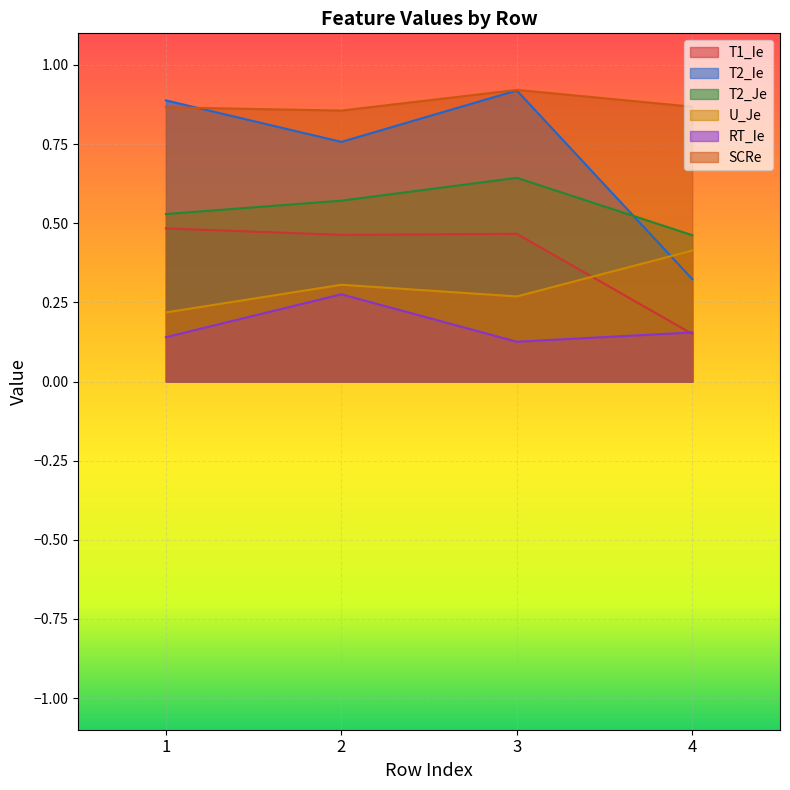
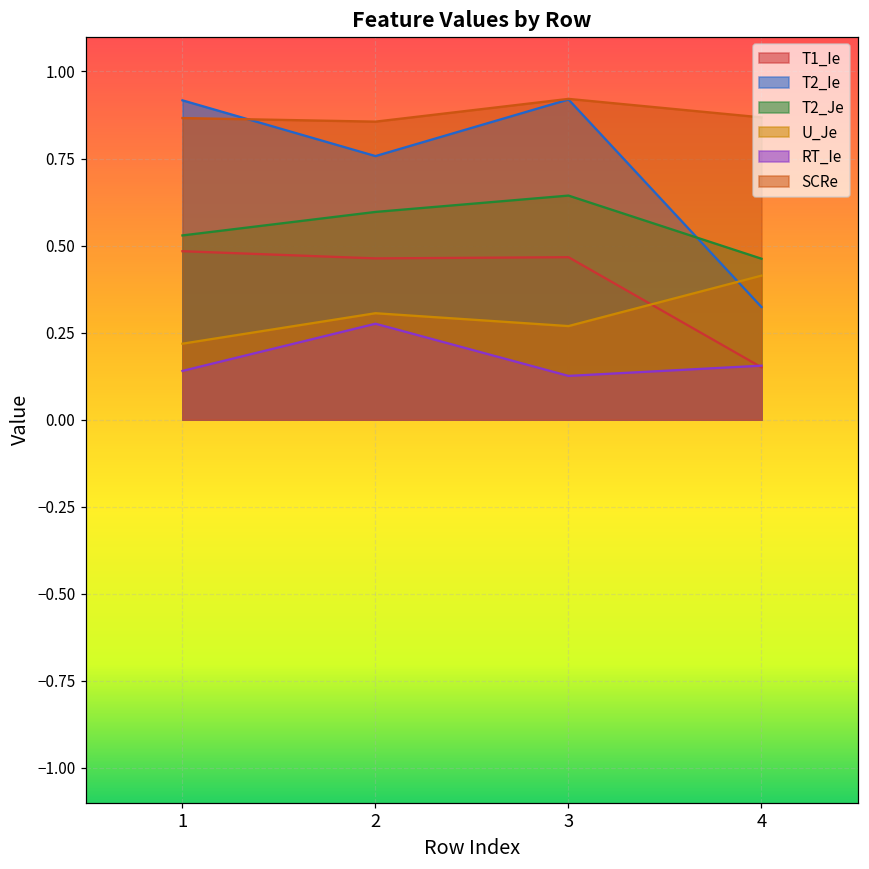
T2_Ie, 1: 0.89 -> 0.92
T2_Je, 2: 0.57 -> 0.60
